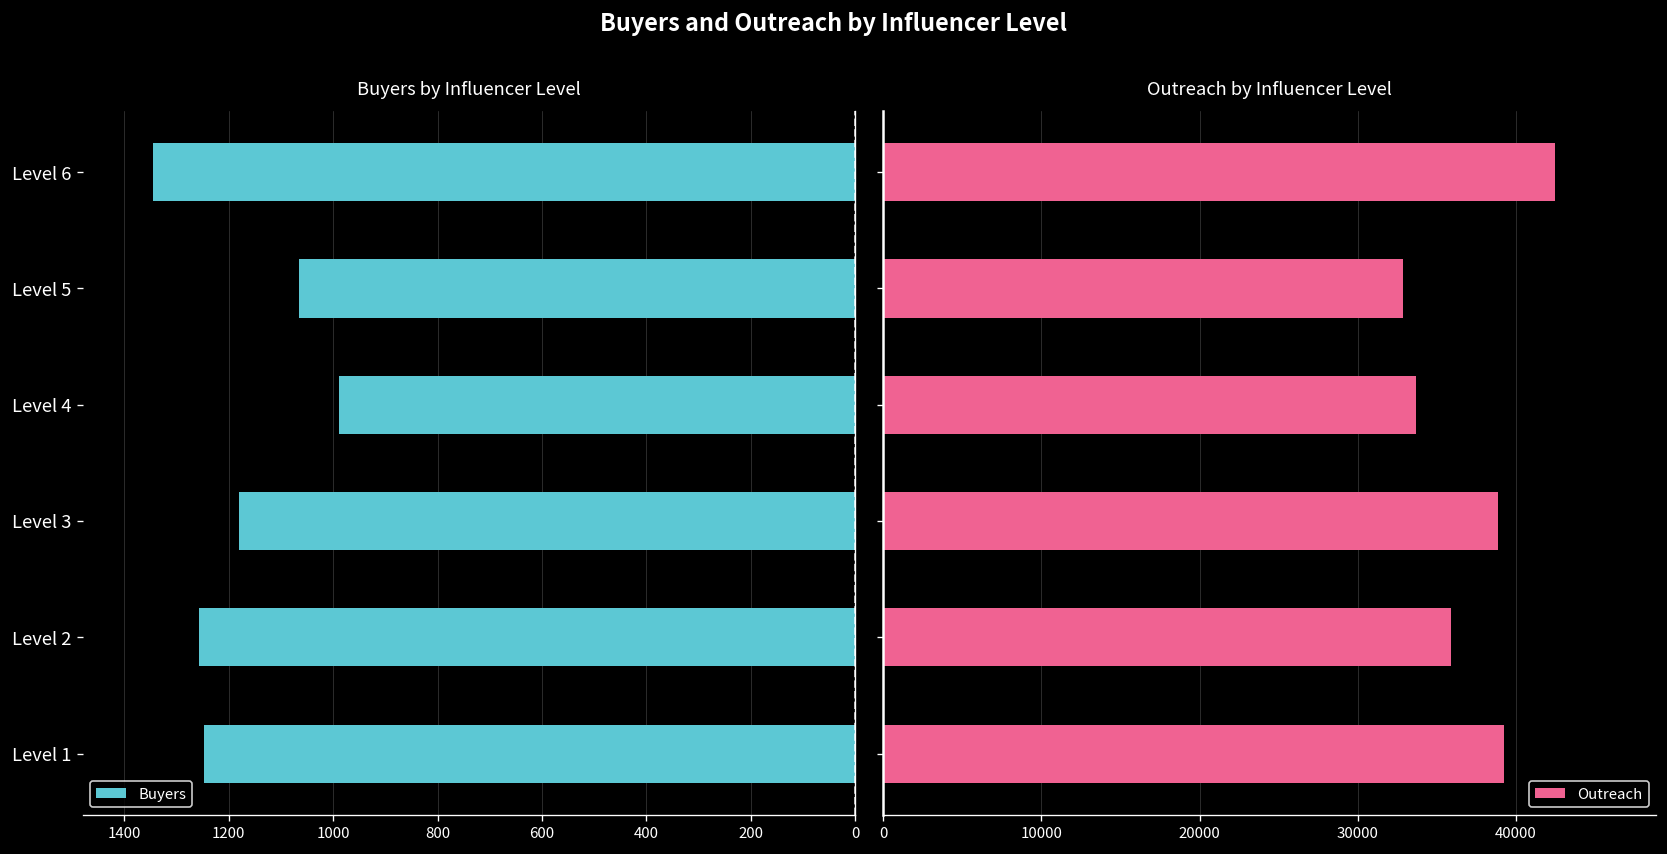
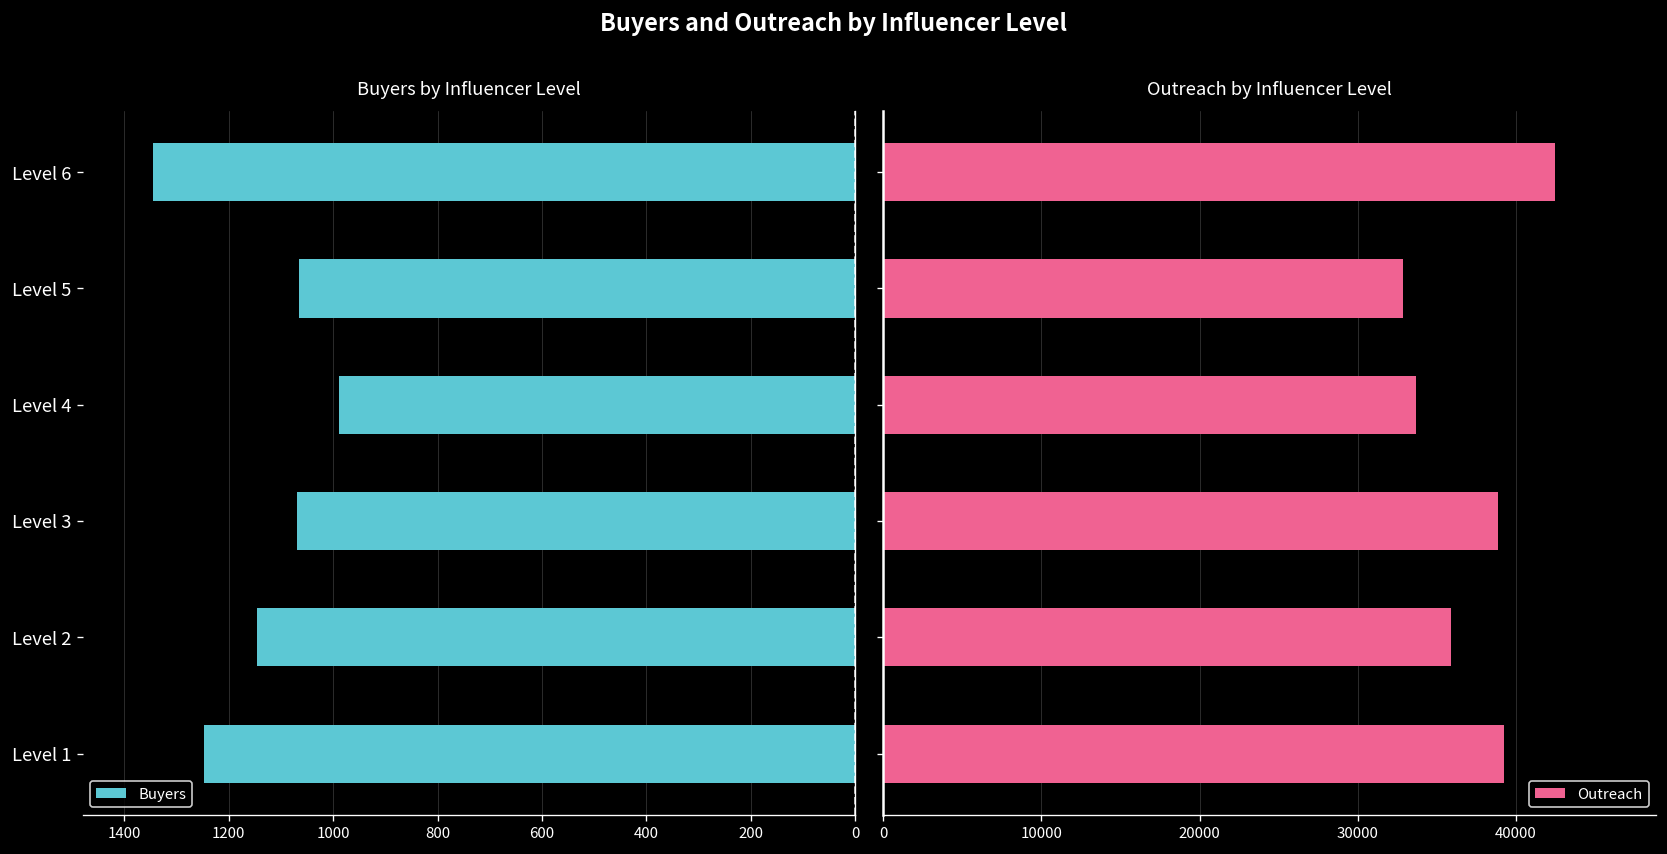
Buyers by Influencer Level, Level 3: 1180 -> 1070
Buyers by Influencer Level, Level 2: 1260 -> 1150
